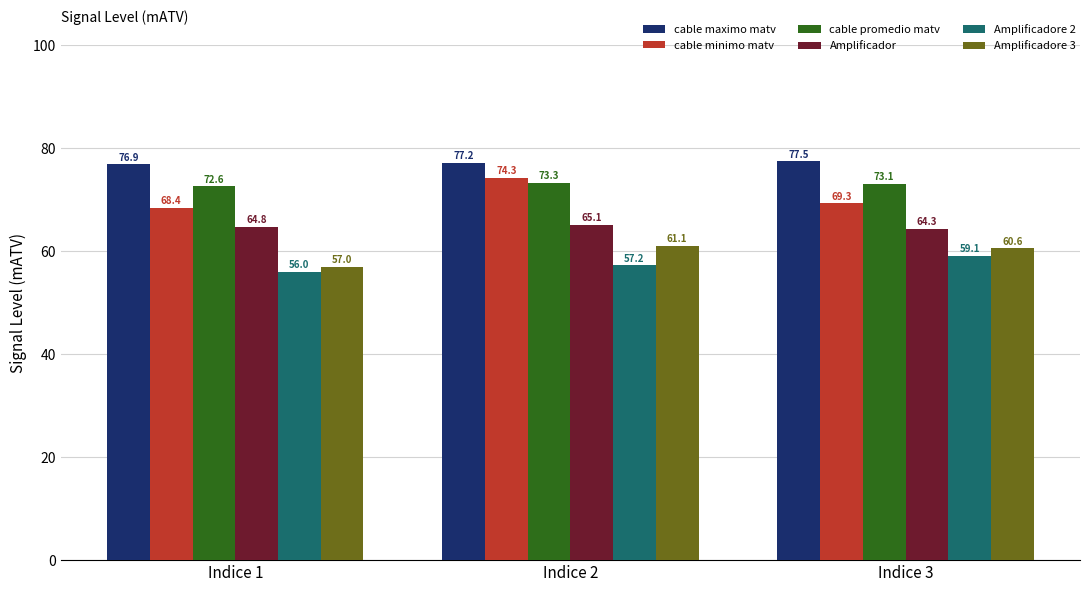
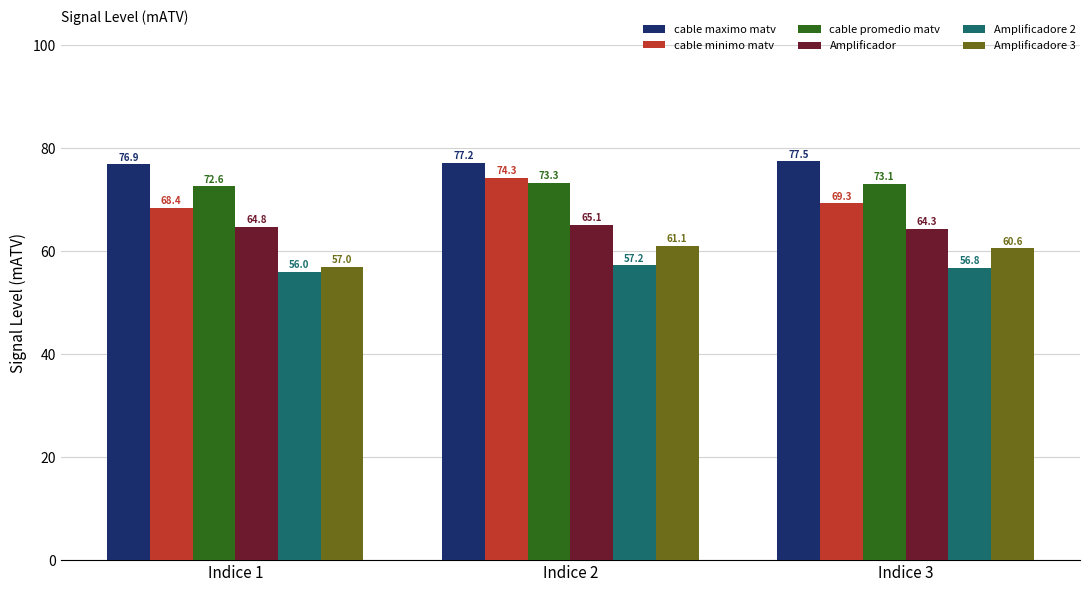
Amplificadore 2, Indice 3: 59.1 -> 56.8
